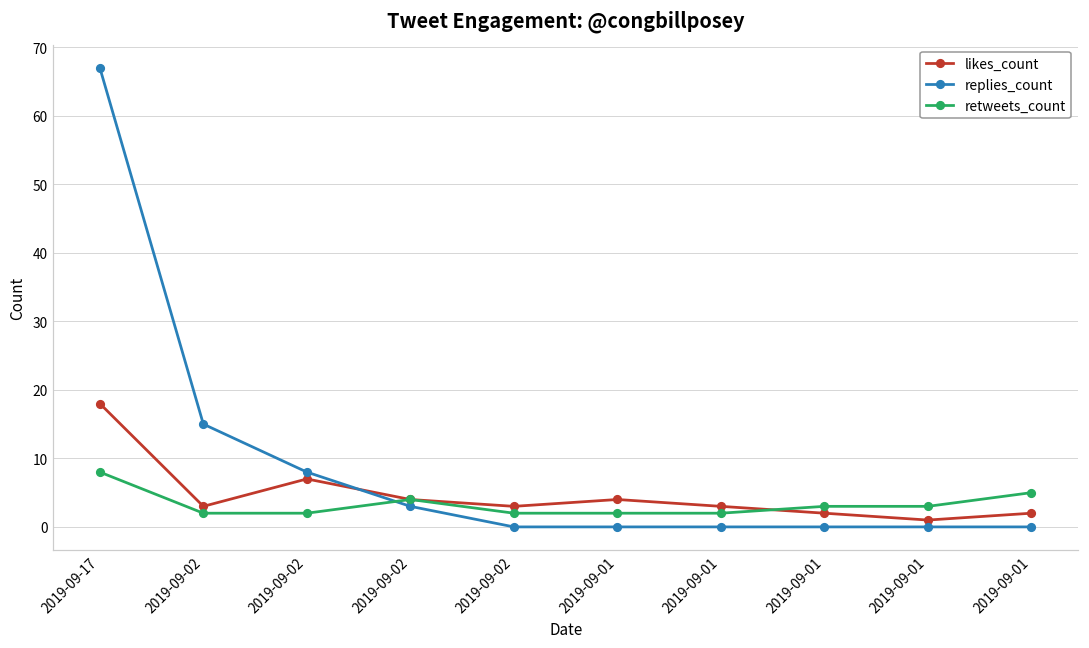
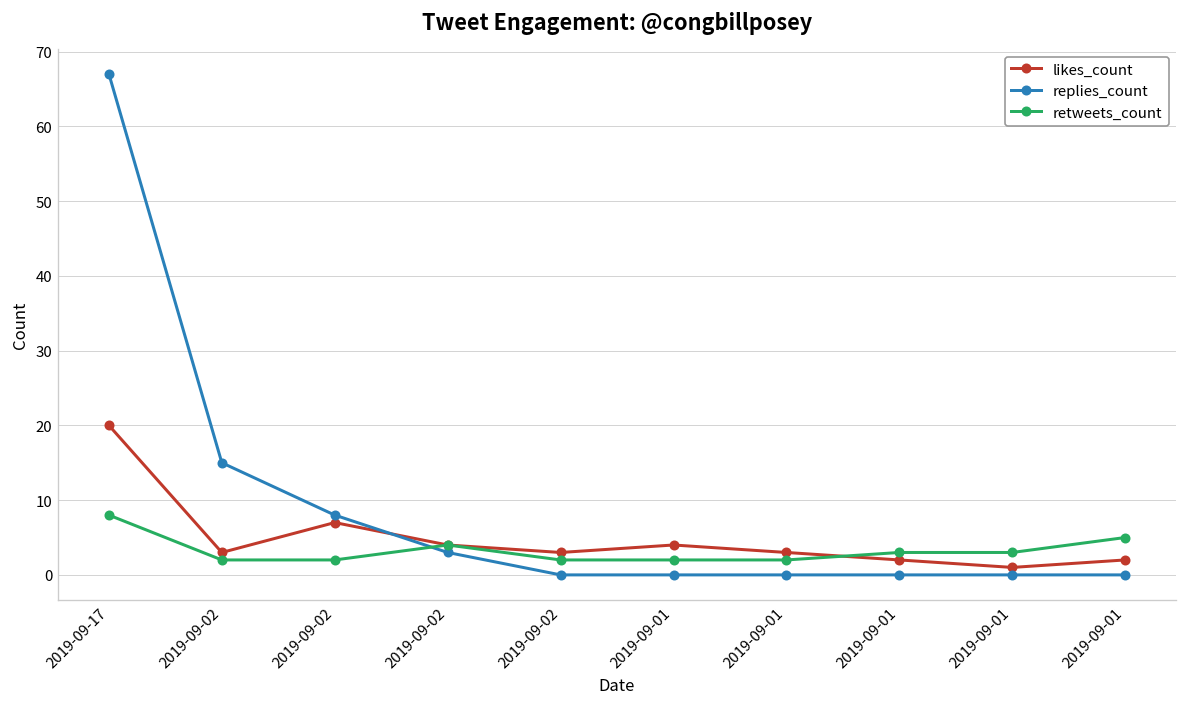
likes_count, 2019-09-17: 18 -> 20
